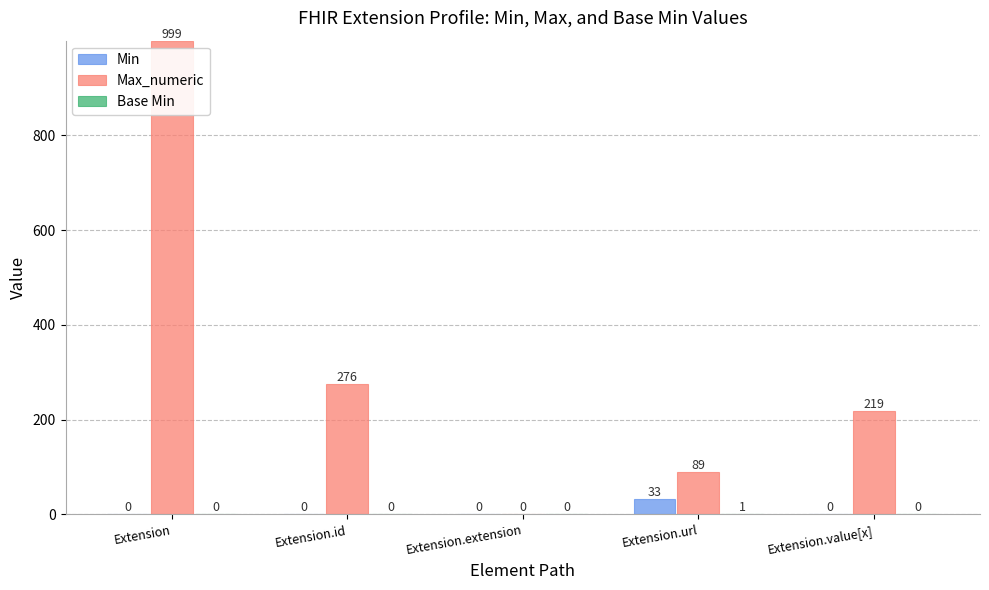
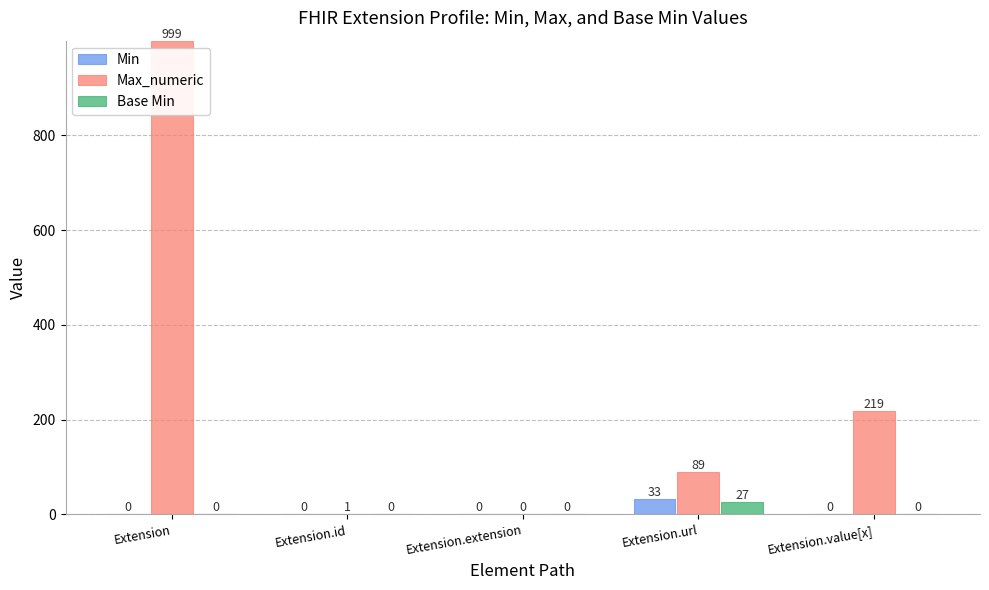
Max_numeric, Extension.id: 276 -> 1
Base Min, Extension.url: 1 -> 27
